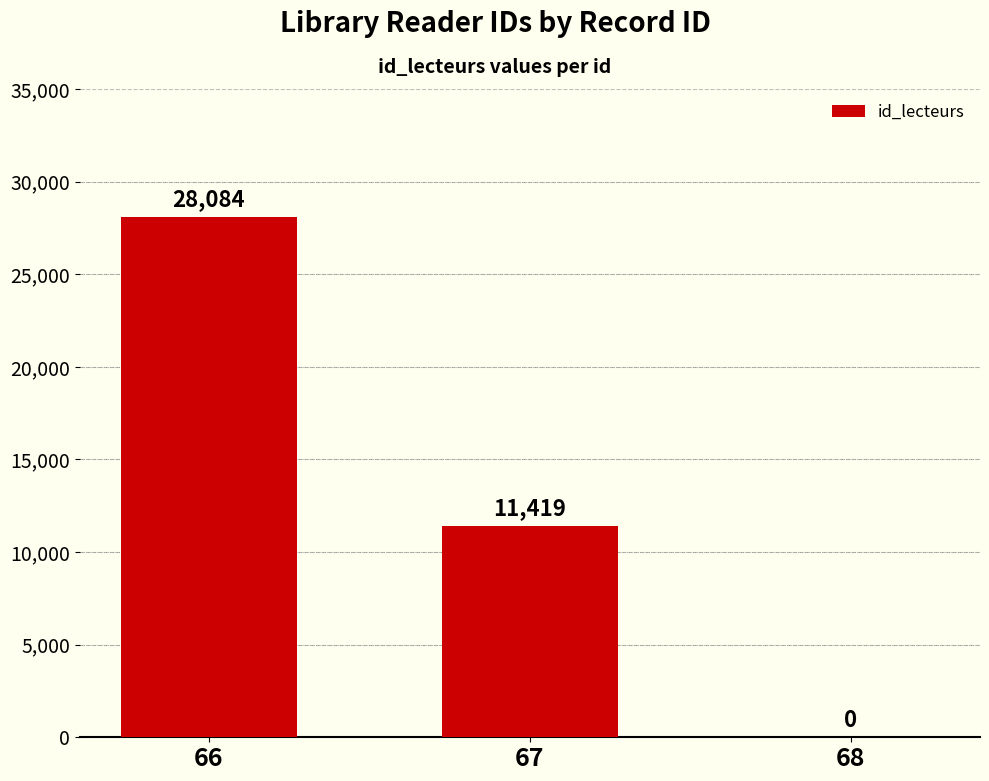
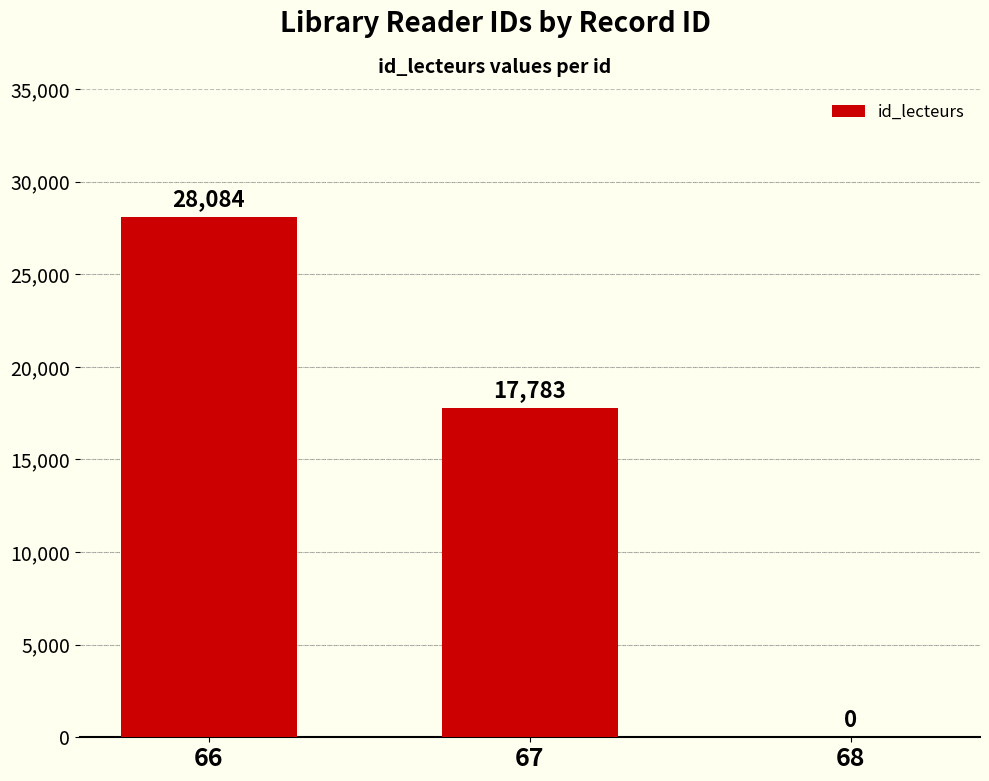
67: 11,419 -> 17,783
